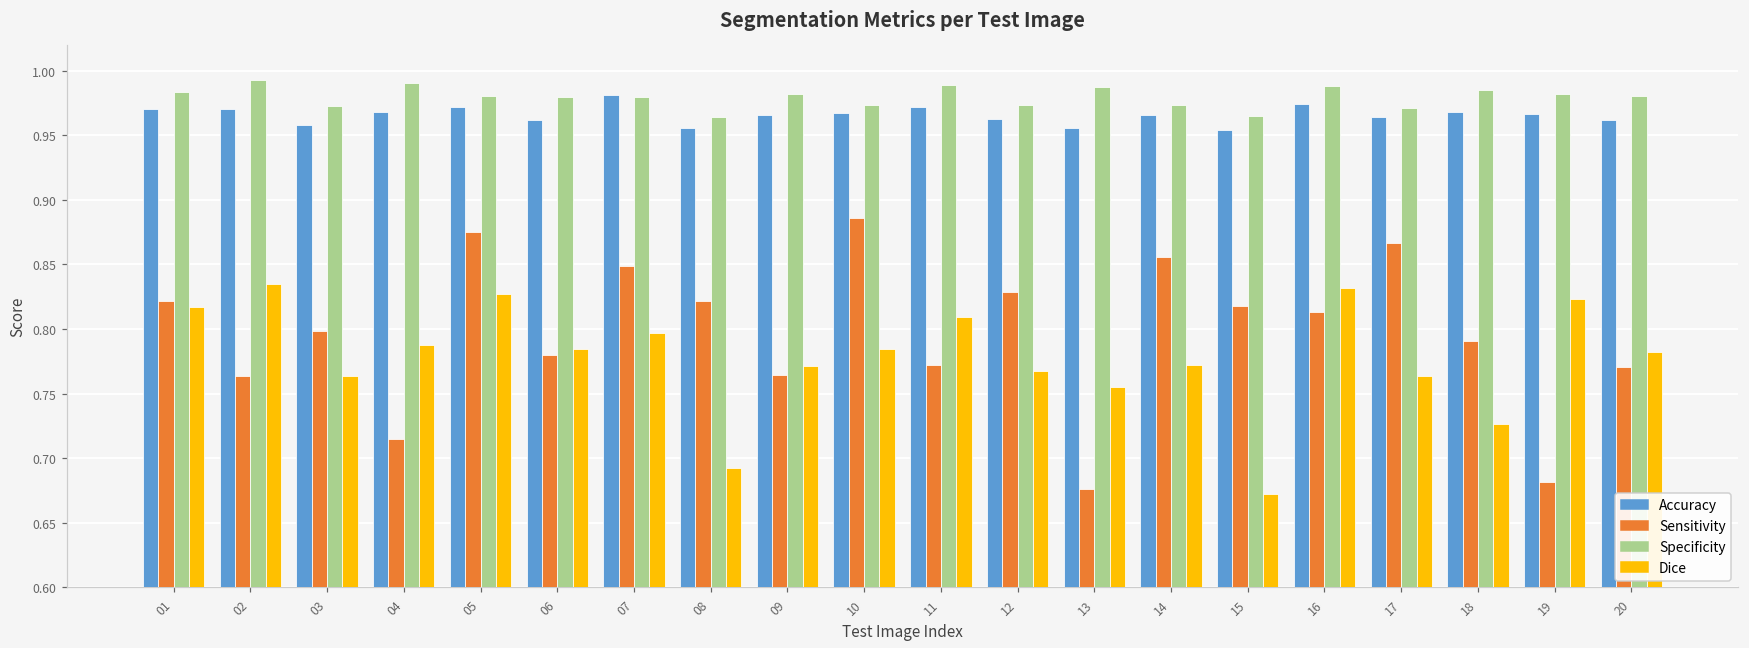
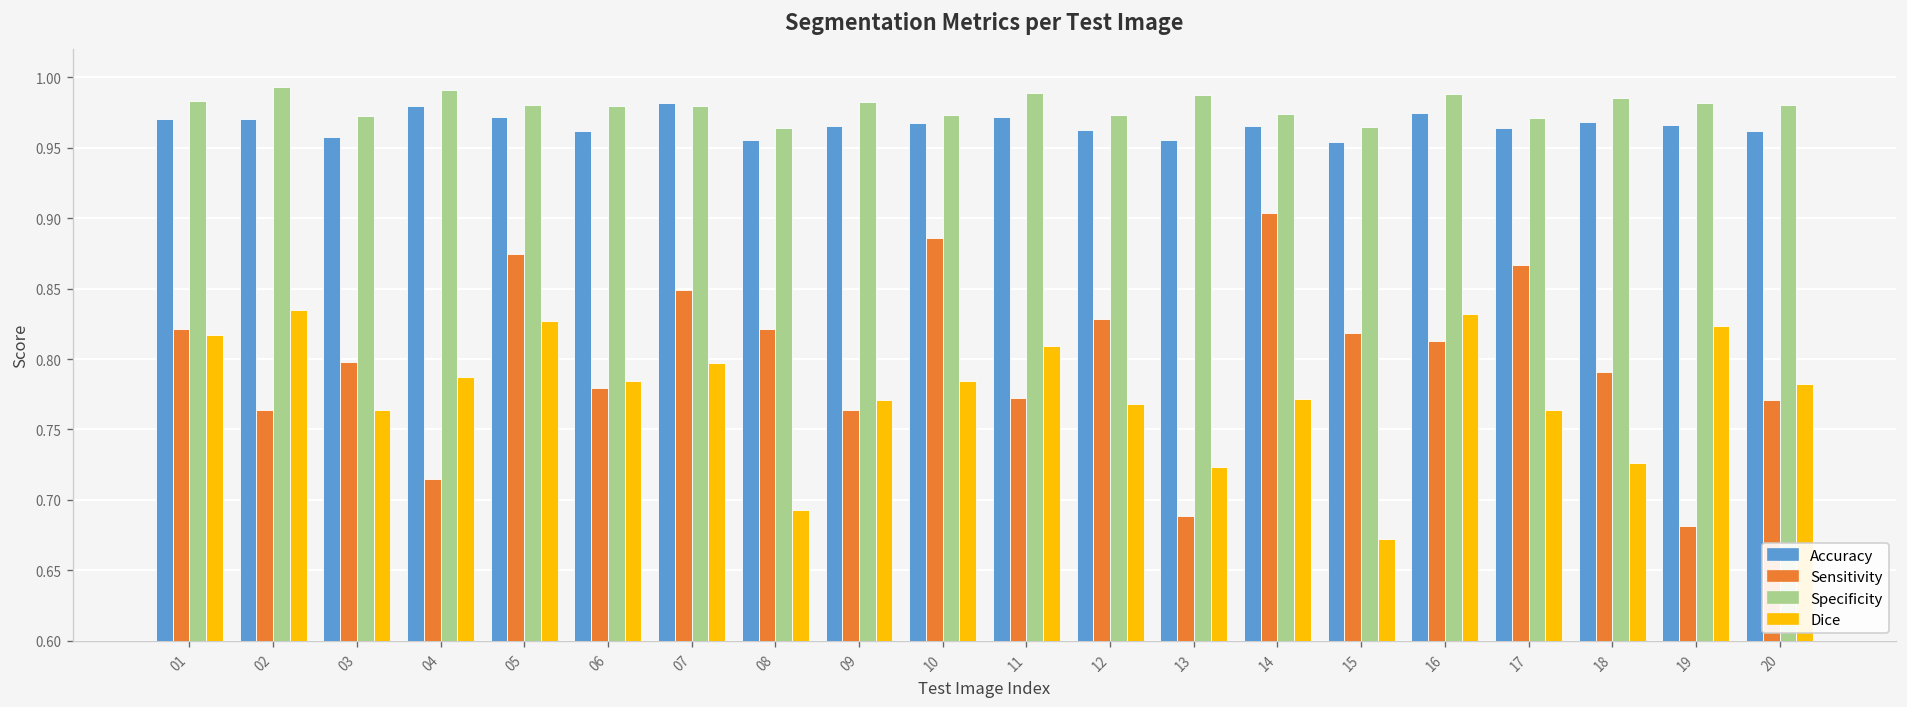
Accuracy, 04: 0.968 -> 0.980
Sensitivity, 13: 0.676 -> 0.689
Dice, 13: 0.755 -> 0.724
Sensitivity, 14: 0.856 -> 0.903
